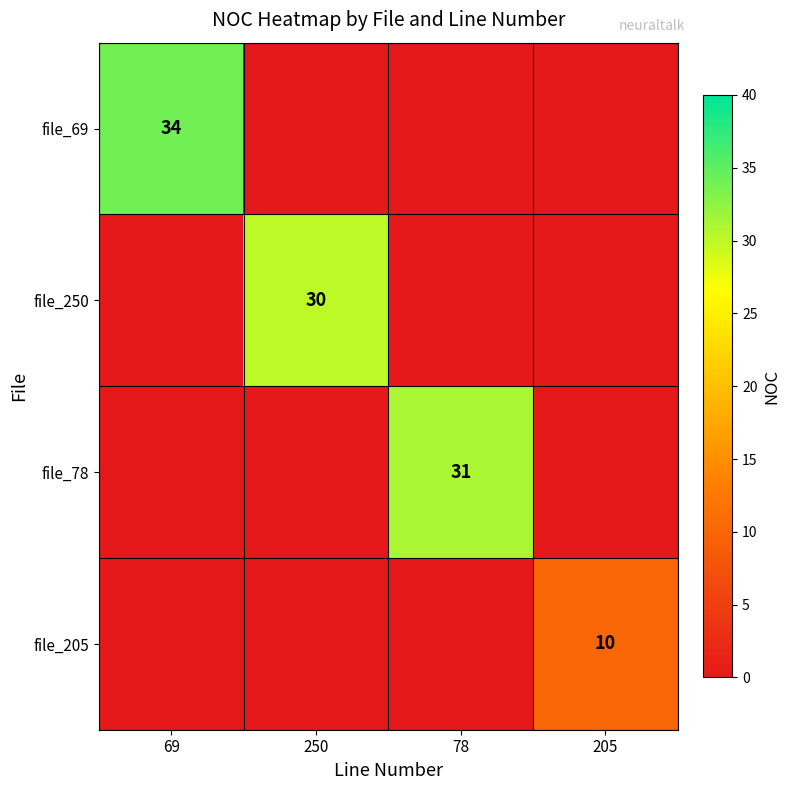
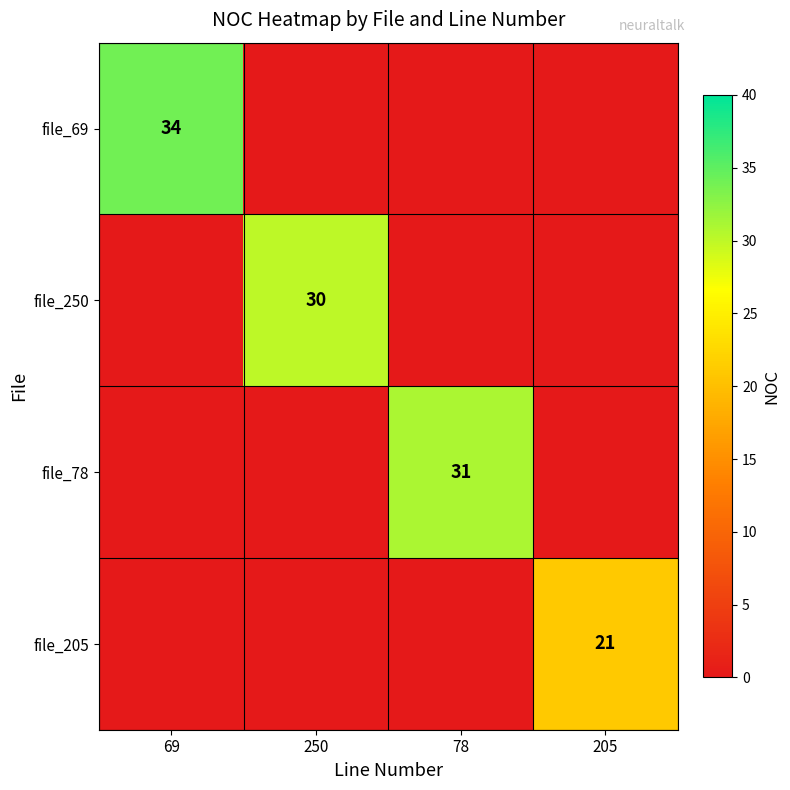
file_205, 205: 10 -> 21
